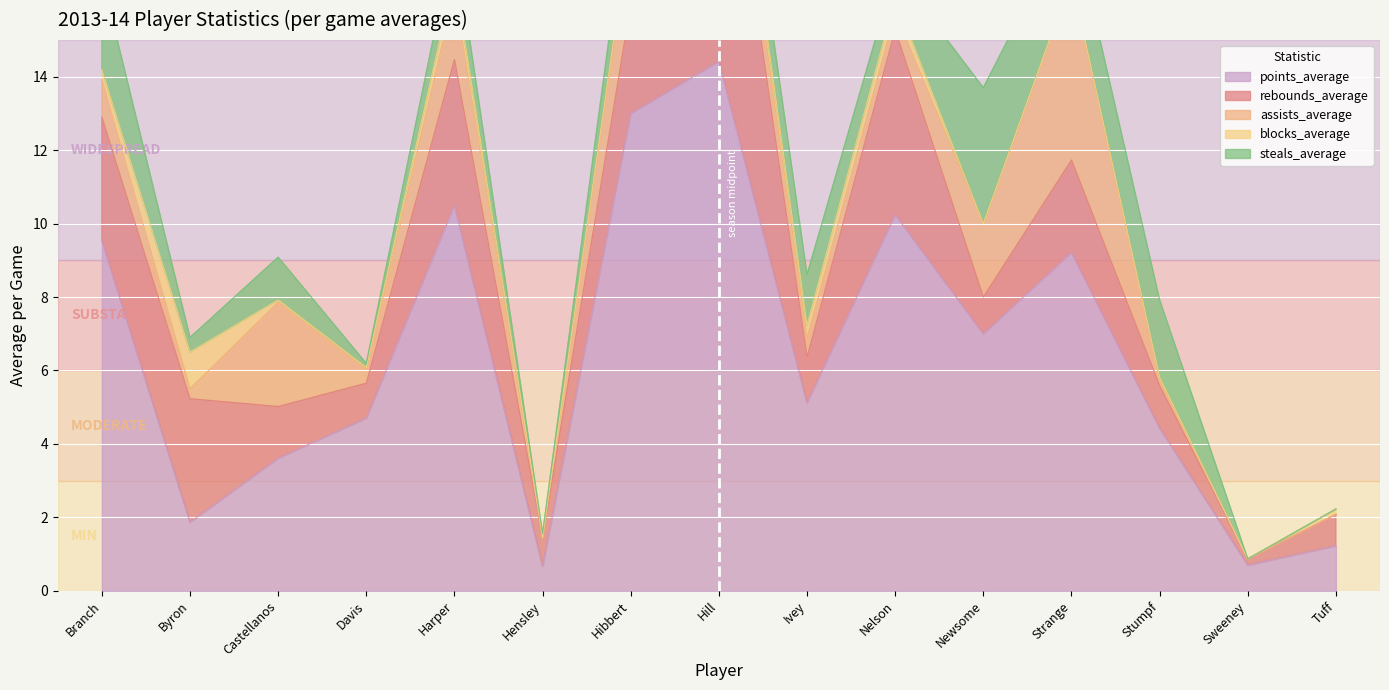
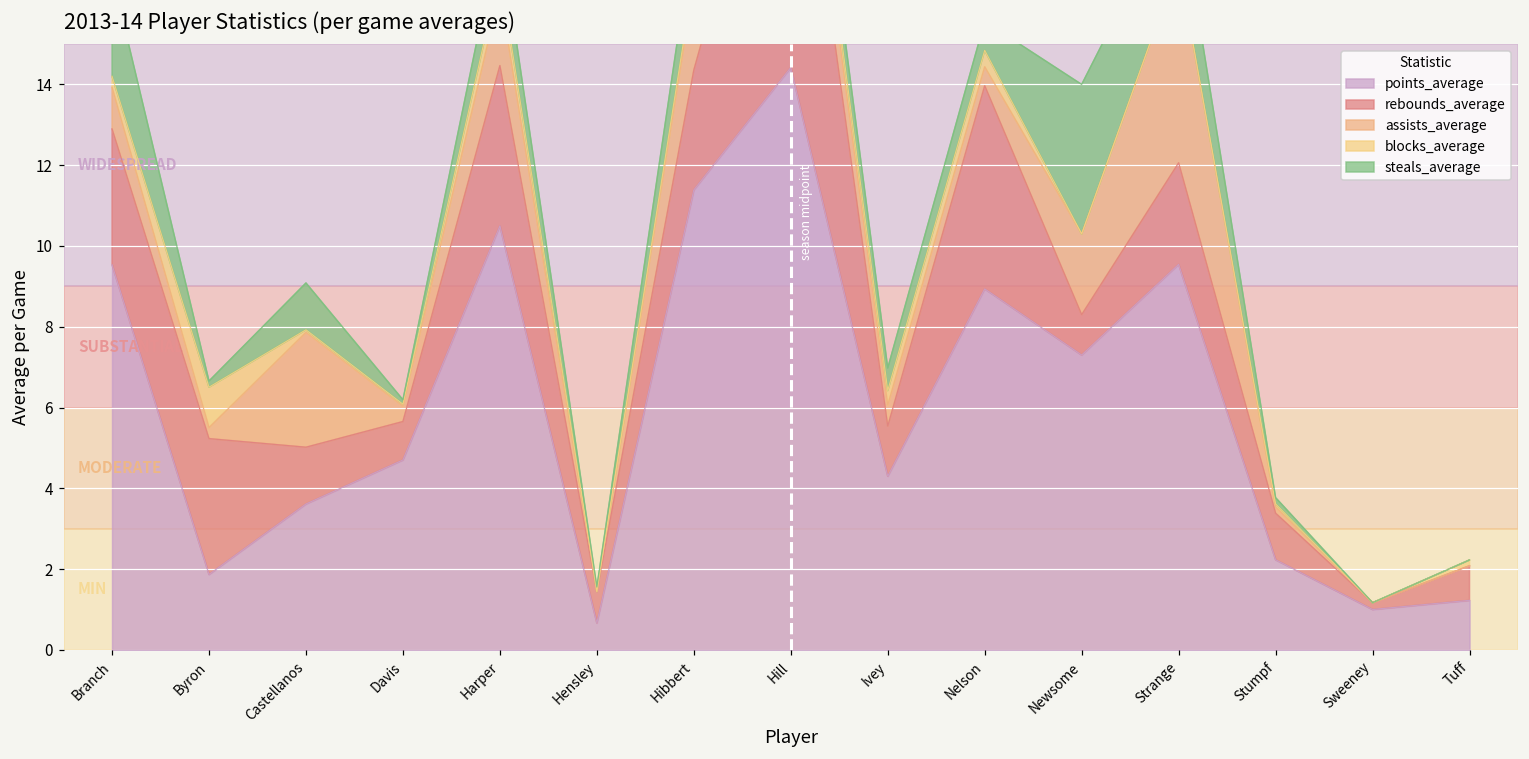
steals_average, Byron: 0.4 -> 0.2
points_average, Hibbert: 13.0 -> 11.4
points_average, Ivey: 5.1 -> 4.3
steals_average, Ivey: 1.4 -> 0.6
points_average, Nelson: 10.2 -> 8.9
points_average, Newsome: 7.0 -> 7.3
points_average, Strange: 9.2 -> 9.5
points_average, Stumpf: 4.4 -> 2.2
steals_average, Stumpf: 2.1 -> 0.2
points_average, Sweeney: 0.7 -> 1.0
